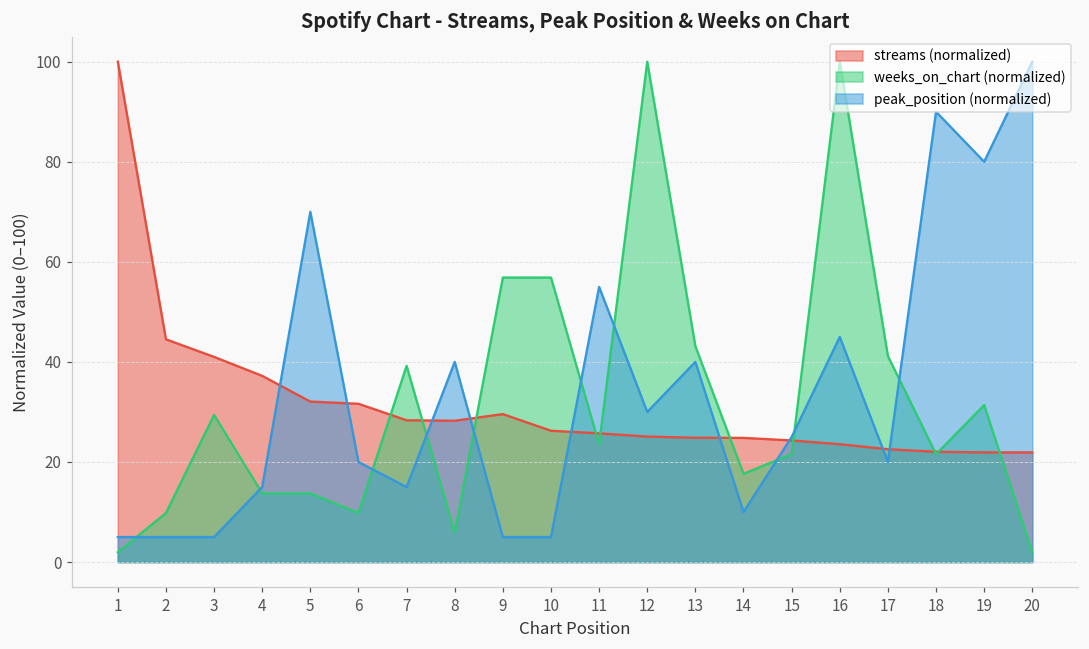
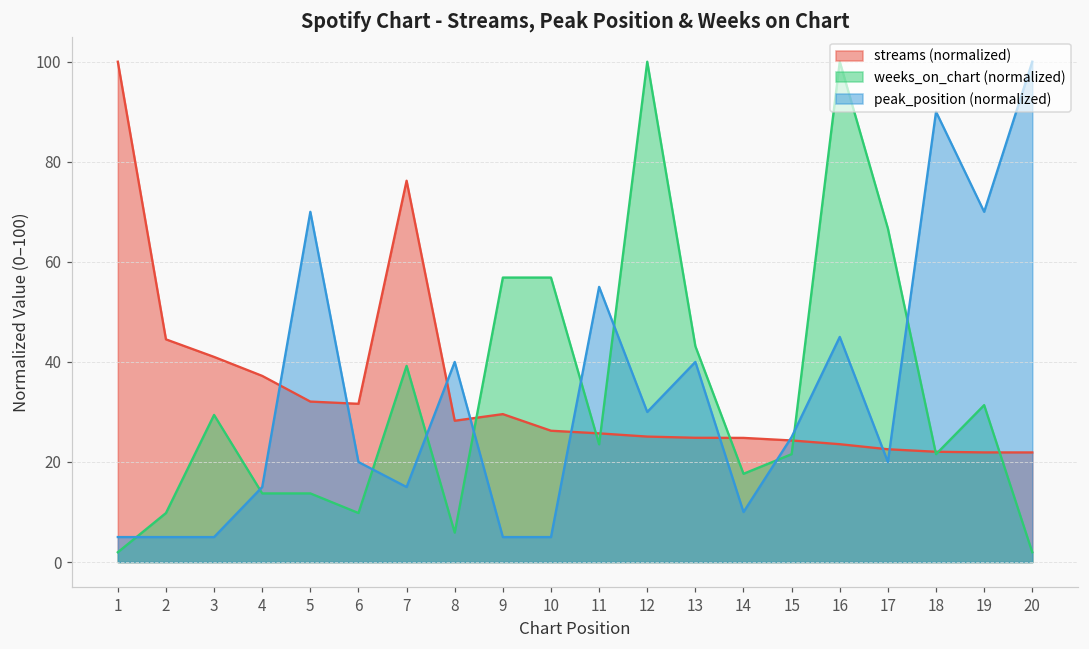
streams (normalized), 7: 28 -> 76
weeks_on_chart (normalized), 17: 41 -> 67
peak_position (normalized), 19: 80 -> 70
